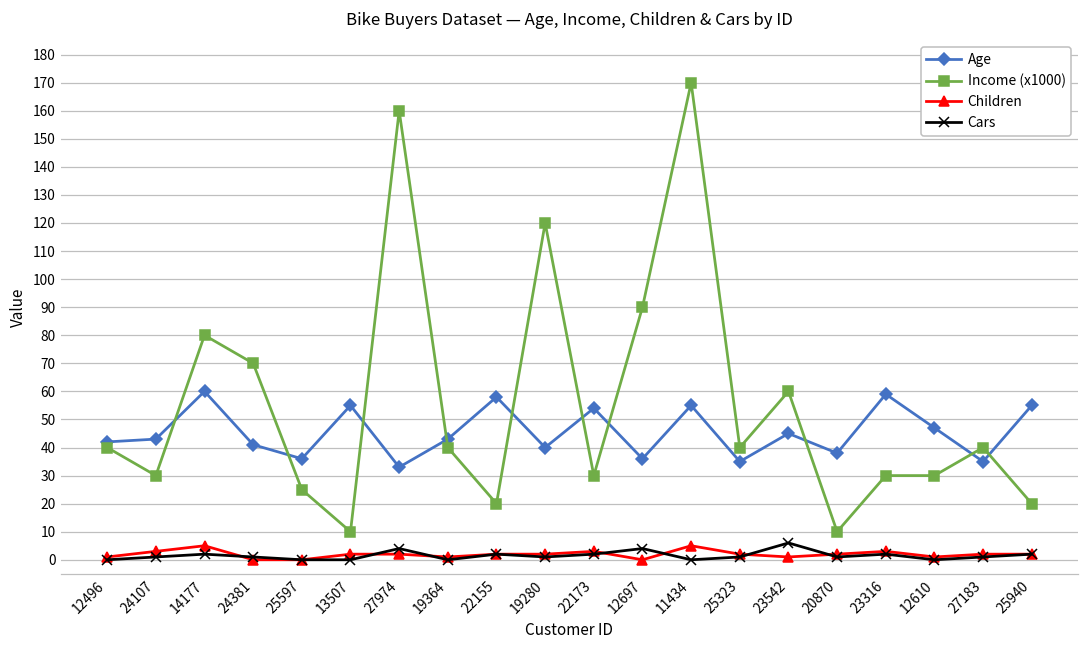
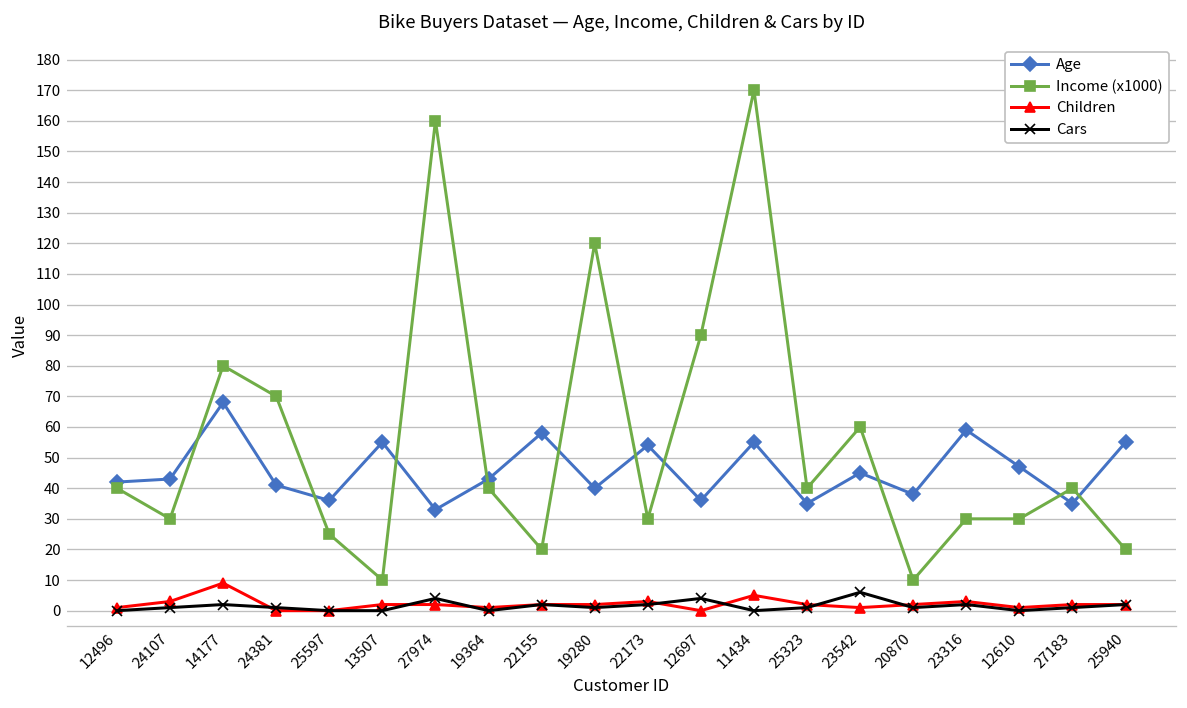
Age, 14177: 60 -> 68
Children, 14177: 5 -> 9
